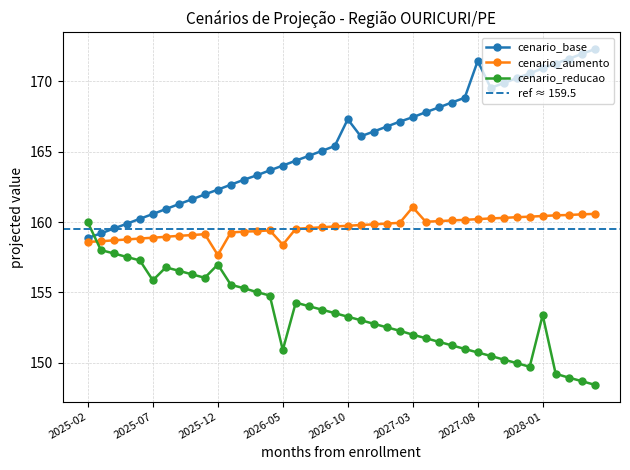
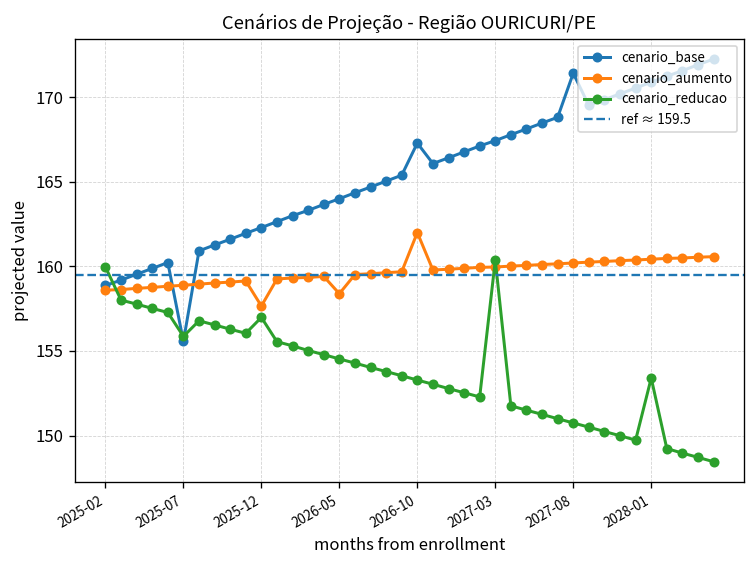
cenario_base, 2025-07: 160.6 -> 155.6
cenario_reducao, 2026-05: 150.9 -> 154.5
cenario_aumento, 2026-10: 159.7 -> 162.0
cenario_aumento, 2027-03: 161.0 -> 160.0
cenario_reducao, 2027-03: 152.0 -> 160.4
